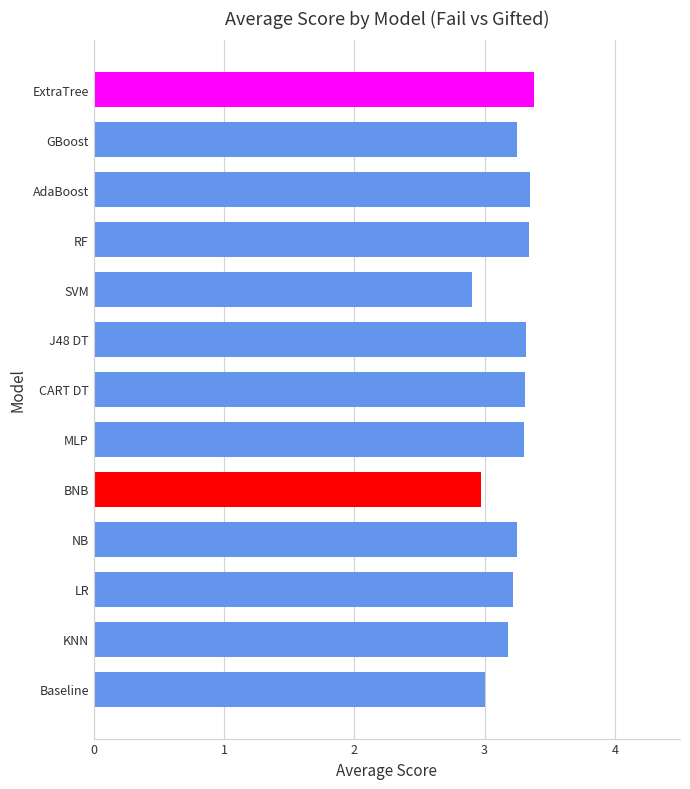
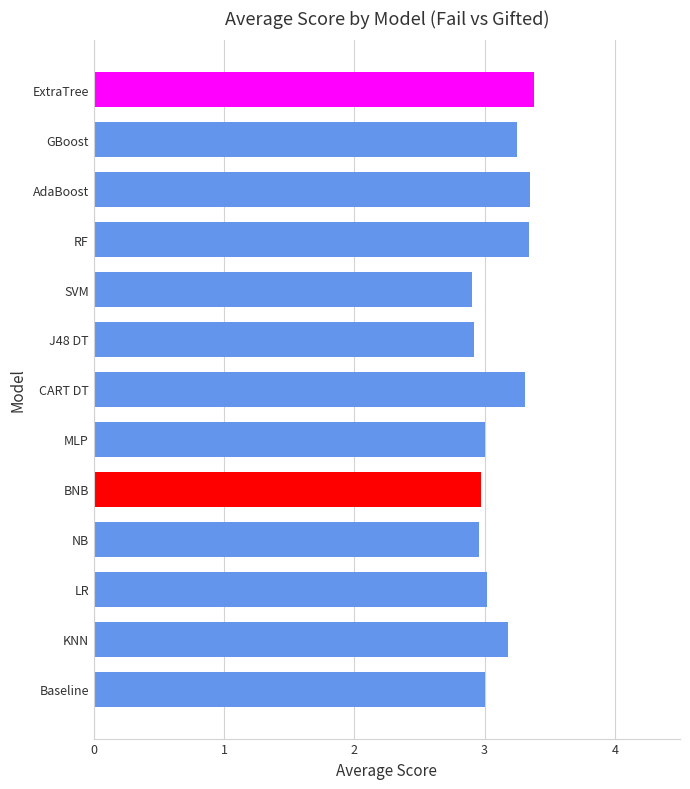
J48 DT: 3.32 -> 2.92
MLP: 3.3 -> 3.0
NB: 3.25 -> 2.96
LR: 3.22 -> 3.02
